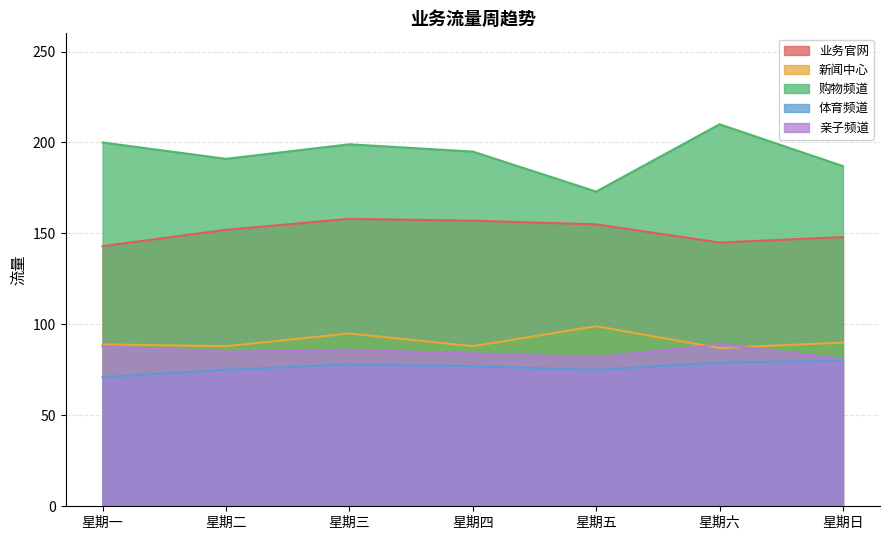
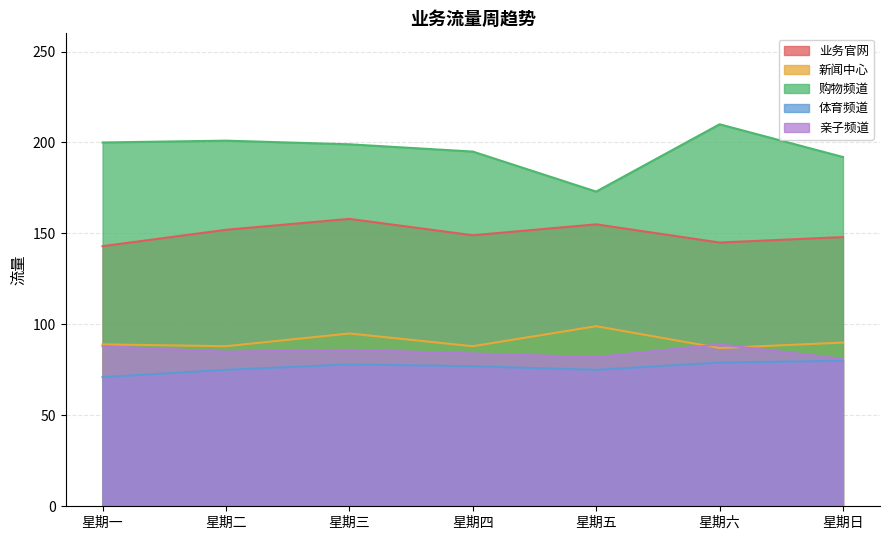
购物频道, 星期二: 191 -> 201
业务官网, 星期四: 157 -> 149
购物频道, 星期日: 187 -> 192
